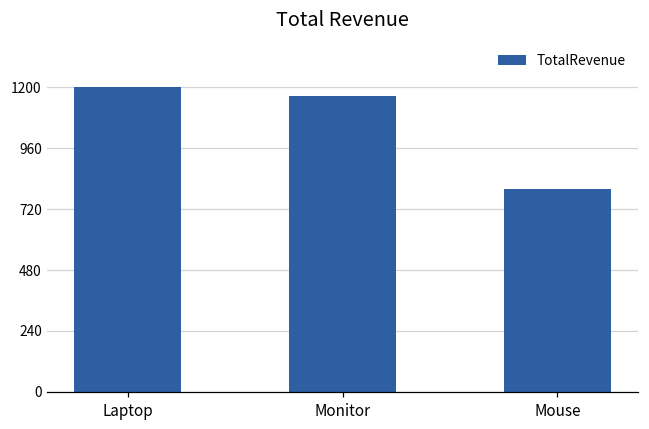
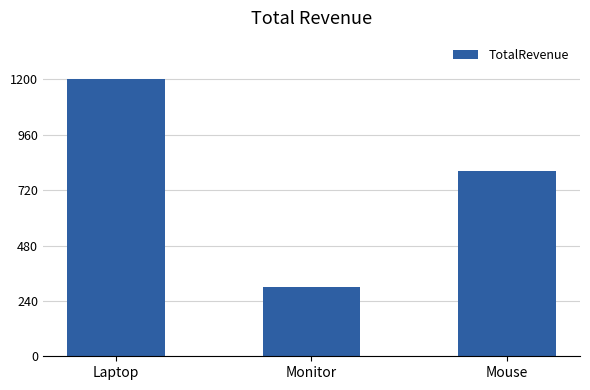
Monitor: 1160 -> 300
